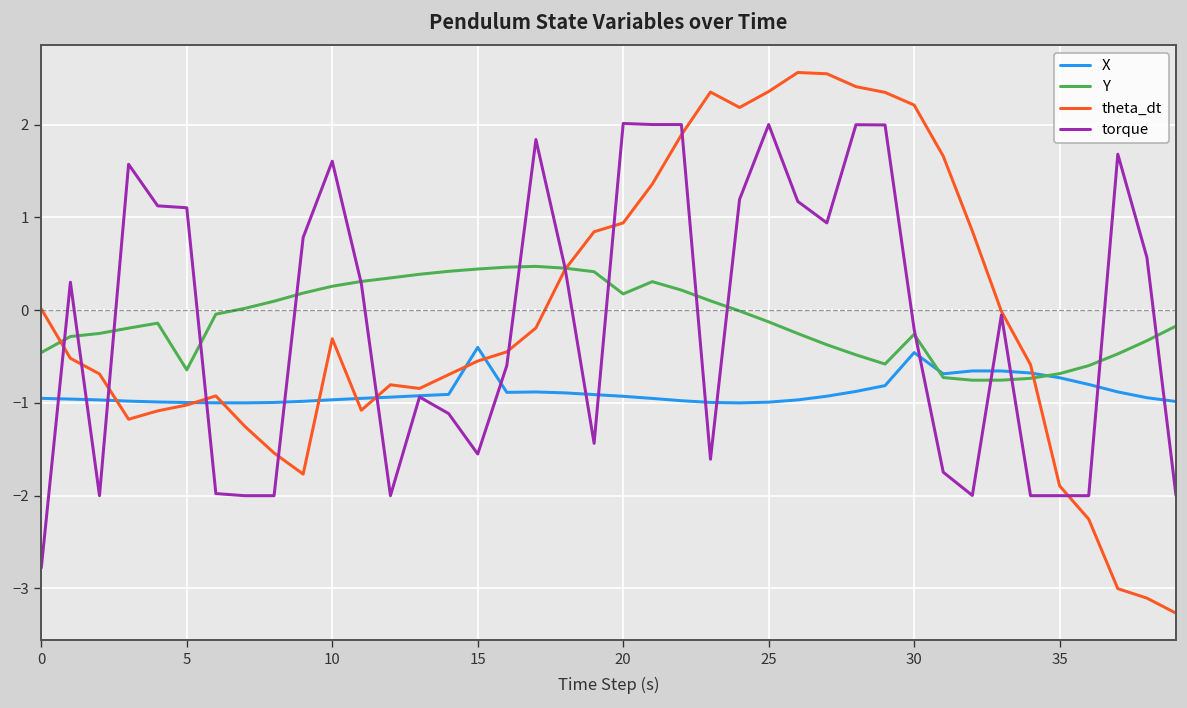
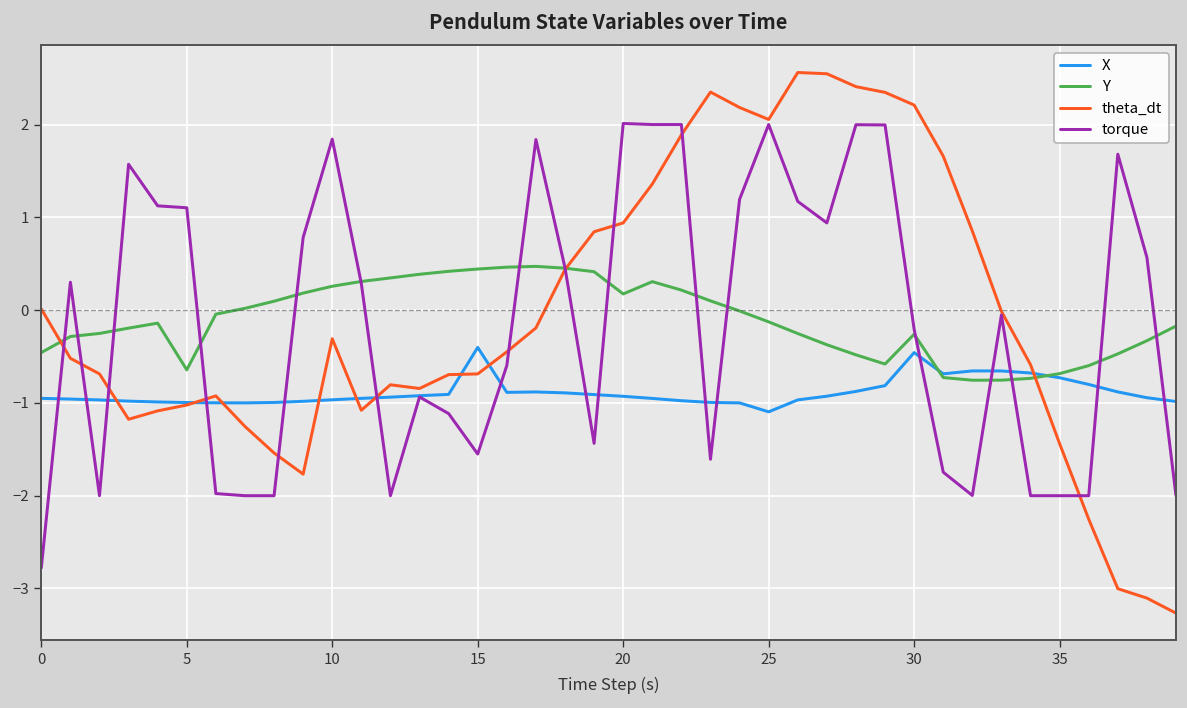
torque, 10: 1.6 -> 1.8
theta_dt, 15: -0.5 -> -0.7
X, 25: -1.0 -> -1.1
theta_dt, 25: 2.4 -> 2.1
theta_dt, 35: -1.9 -> -1.4
